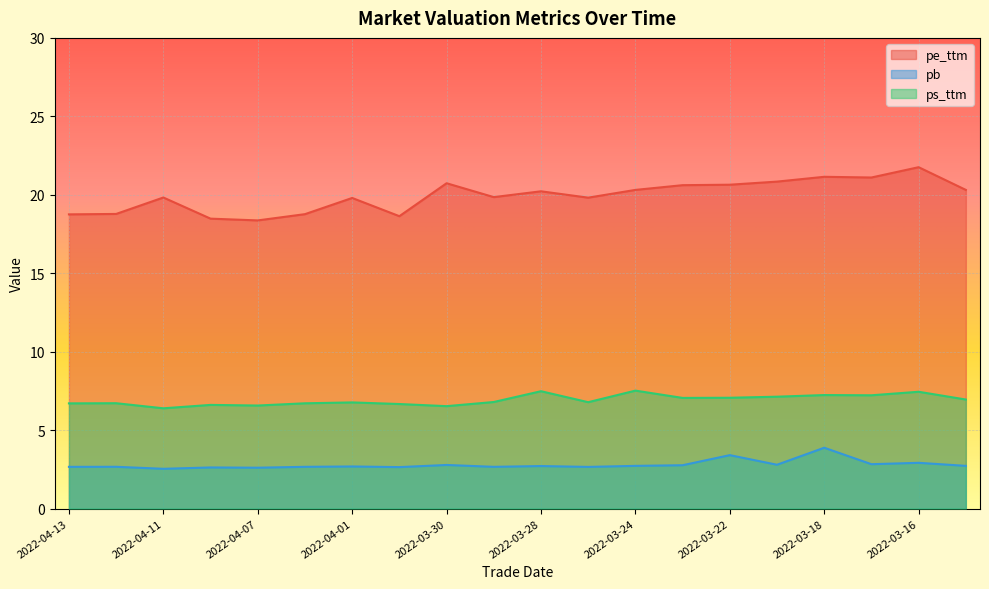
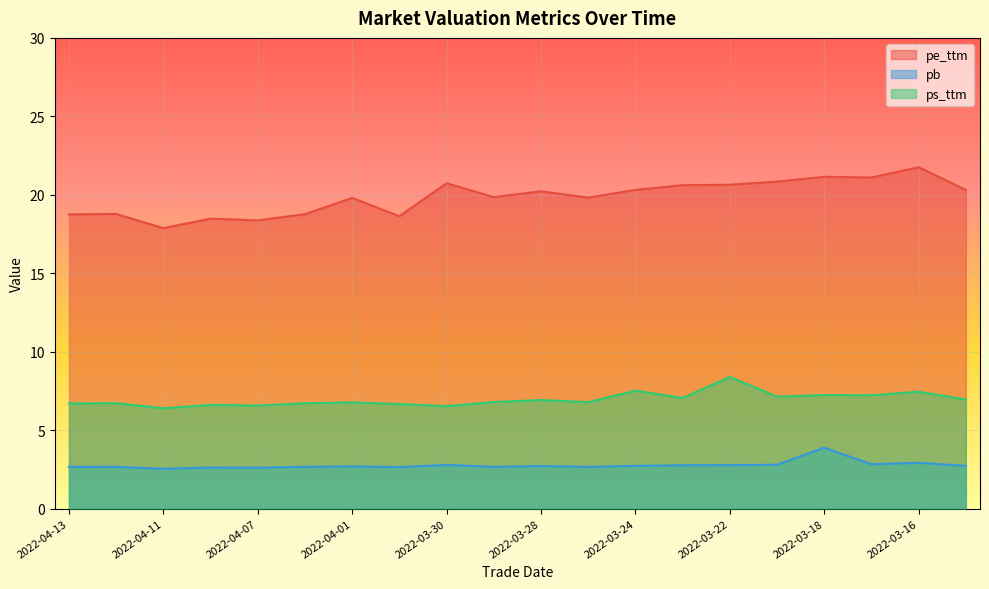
pe_ttm, 2022-04-11: 19.8 -> 17.9
ps_ttm, 2022-03-28: 7.5 -> 6.9
pb, 2022-03-22: 3.4 -> 2.8
ps_ttm, 2022-03-22: 7.1 -> 8.4
